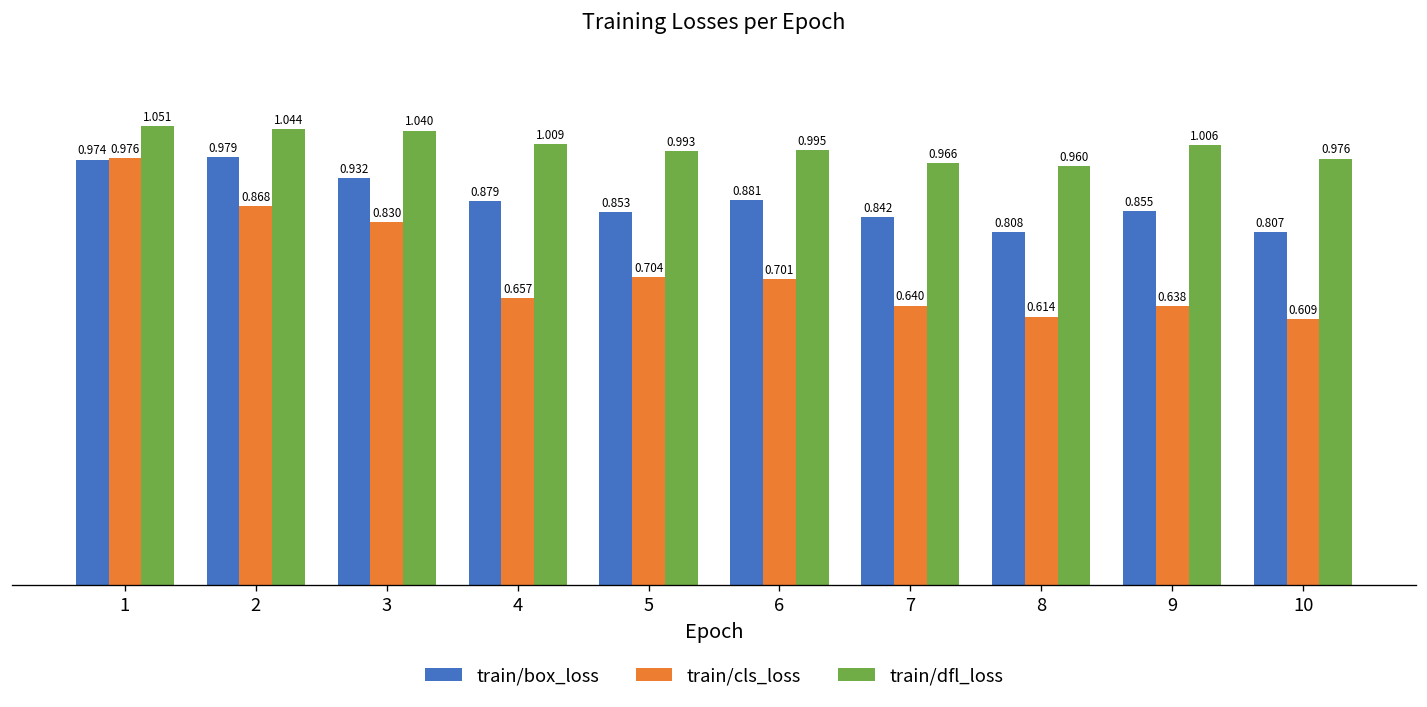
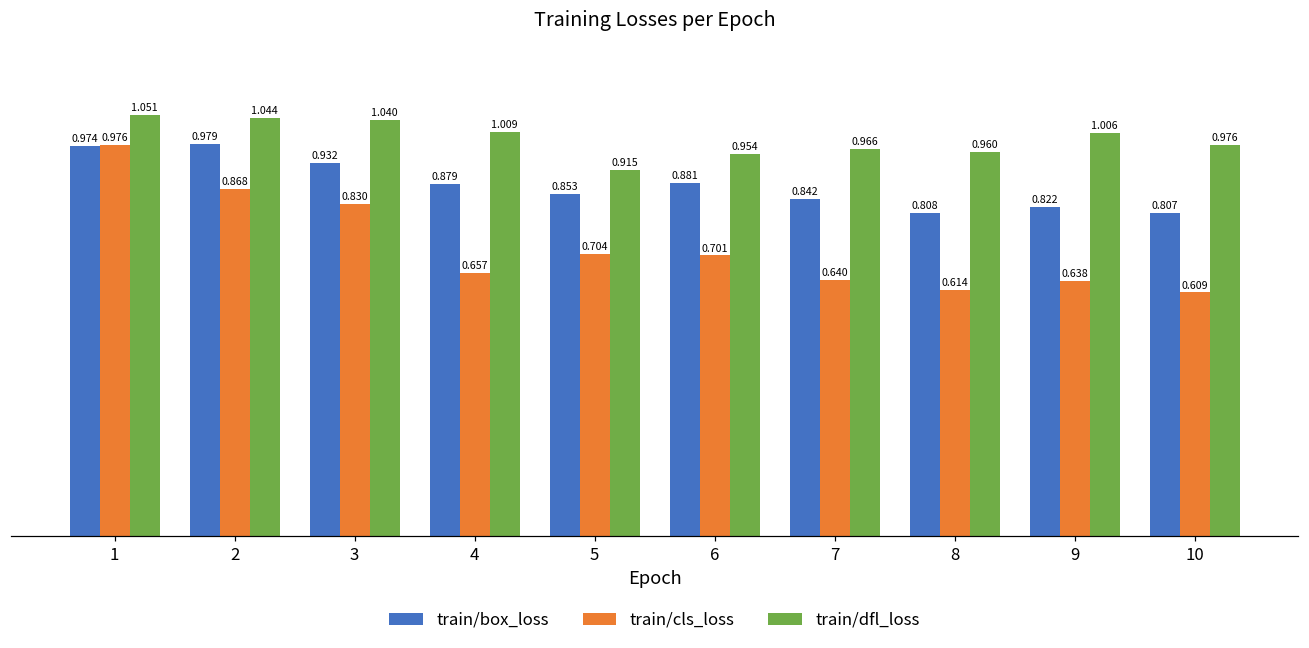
train/dfl_loss, 5: 0.993 -> 0.915
train/dfl_loss, 6: 0.995 -> 0.954
train/box_loss, 9: 0.855 -> 0.822
